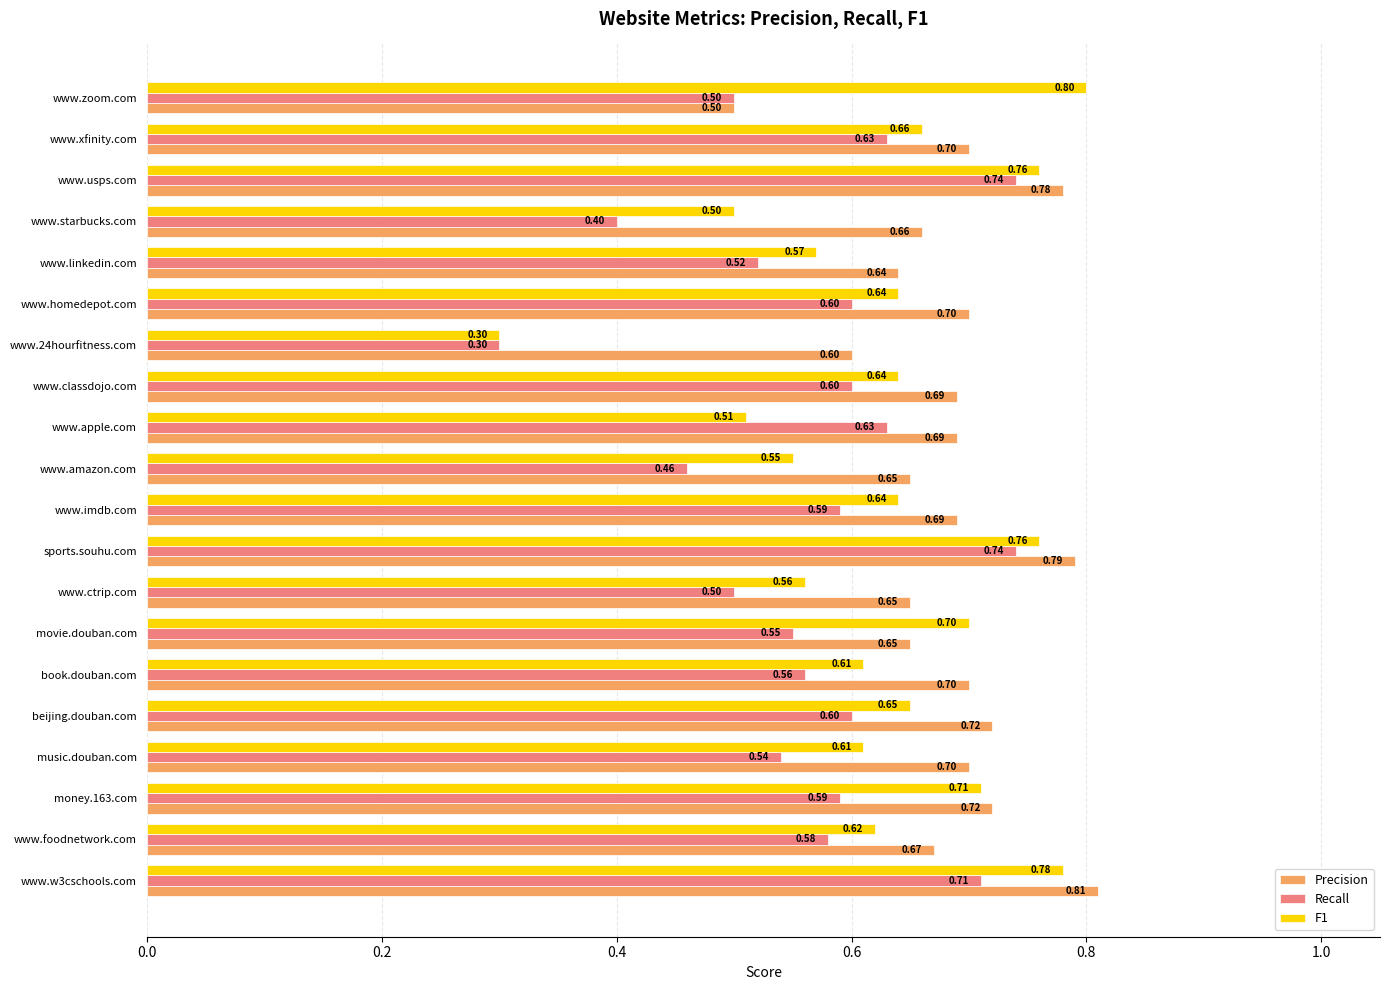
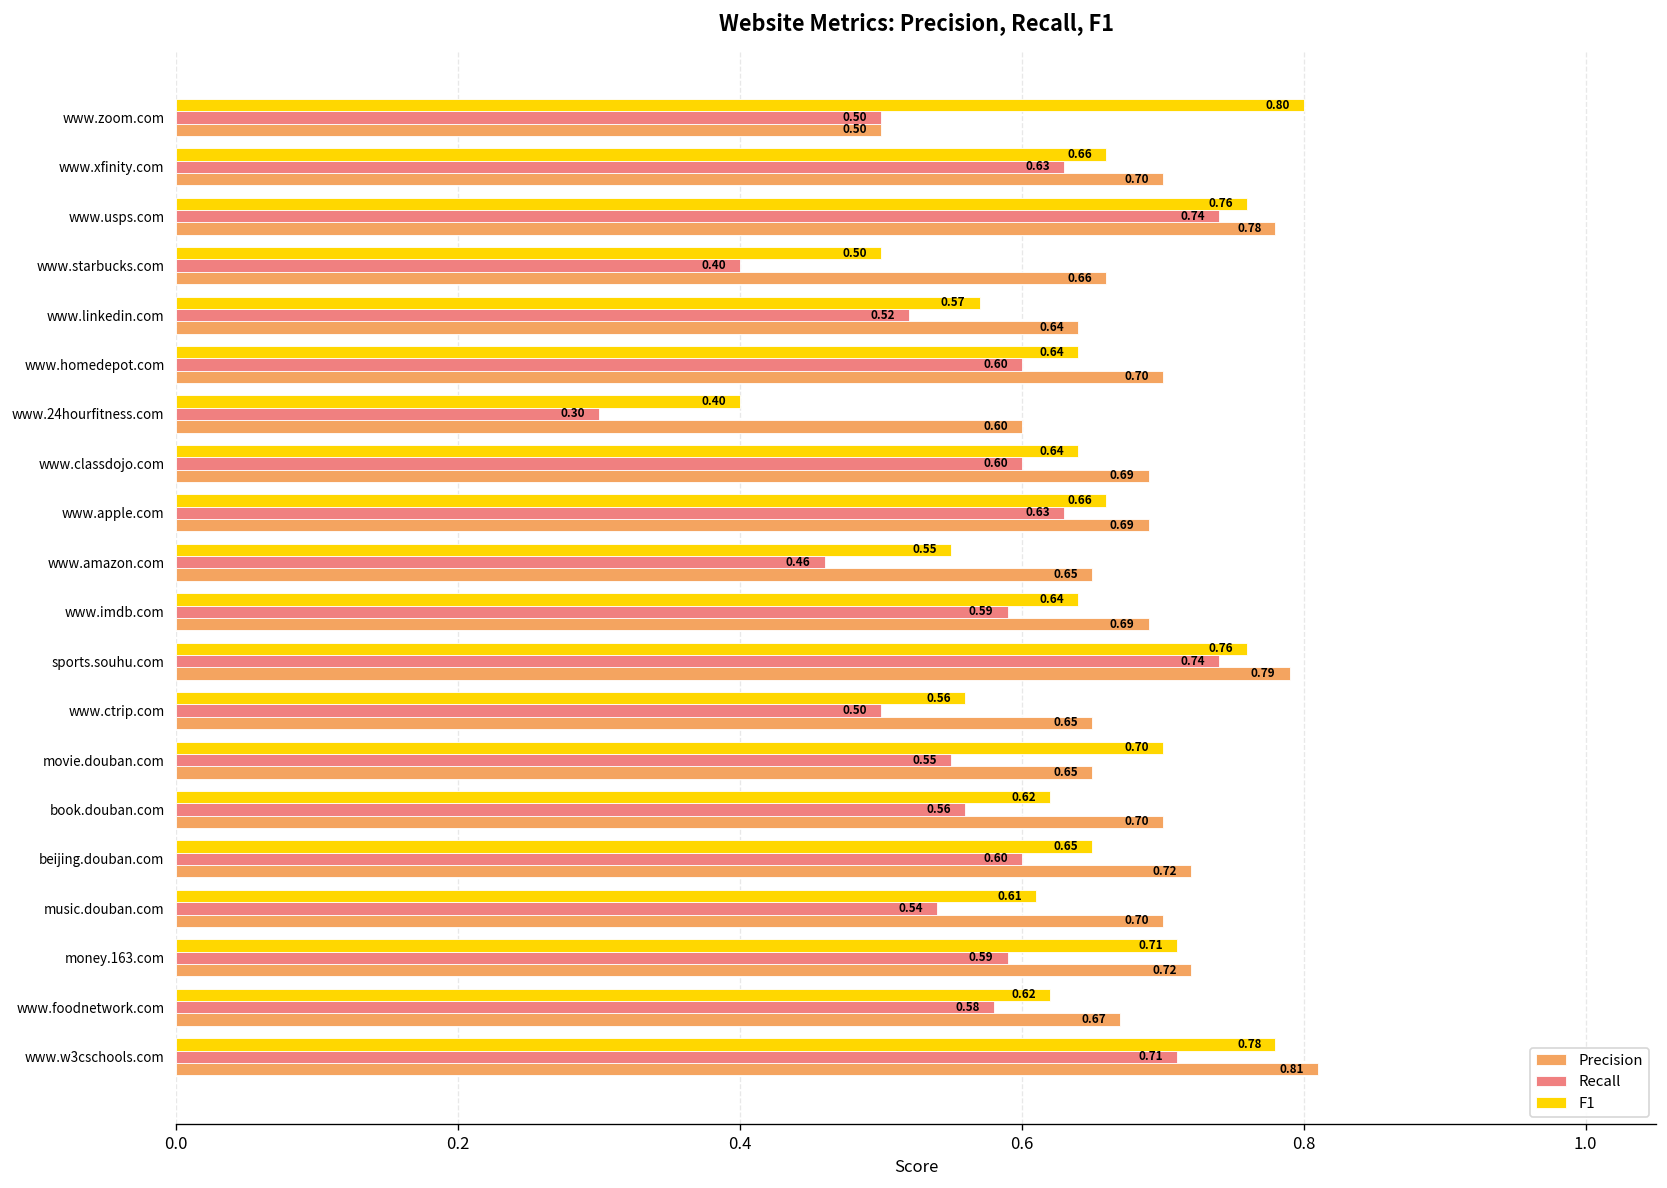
F1, www.24hourfitness.com: 0.30 -> 0.40
F1, www.apple.com: 0.51 -> 0.66
F1, book.douban.com: 0.61 -> 0.62
